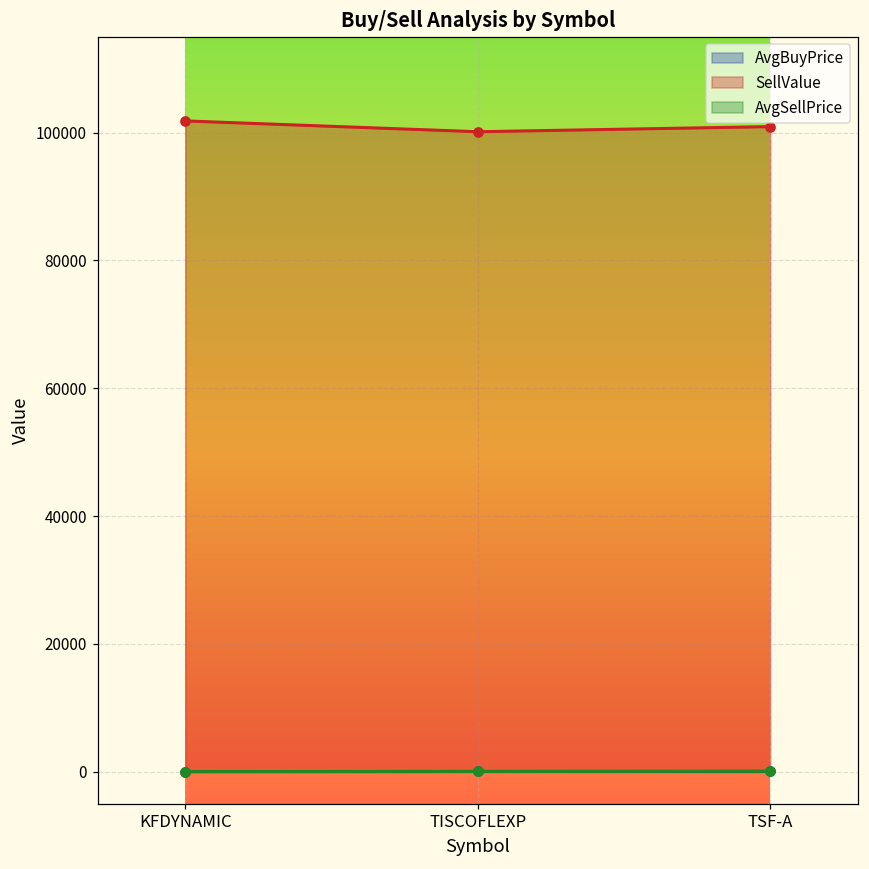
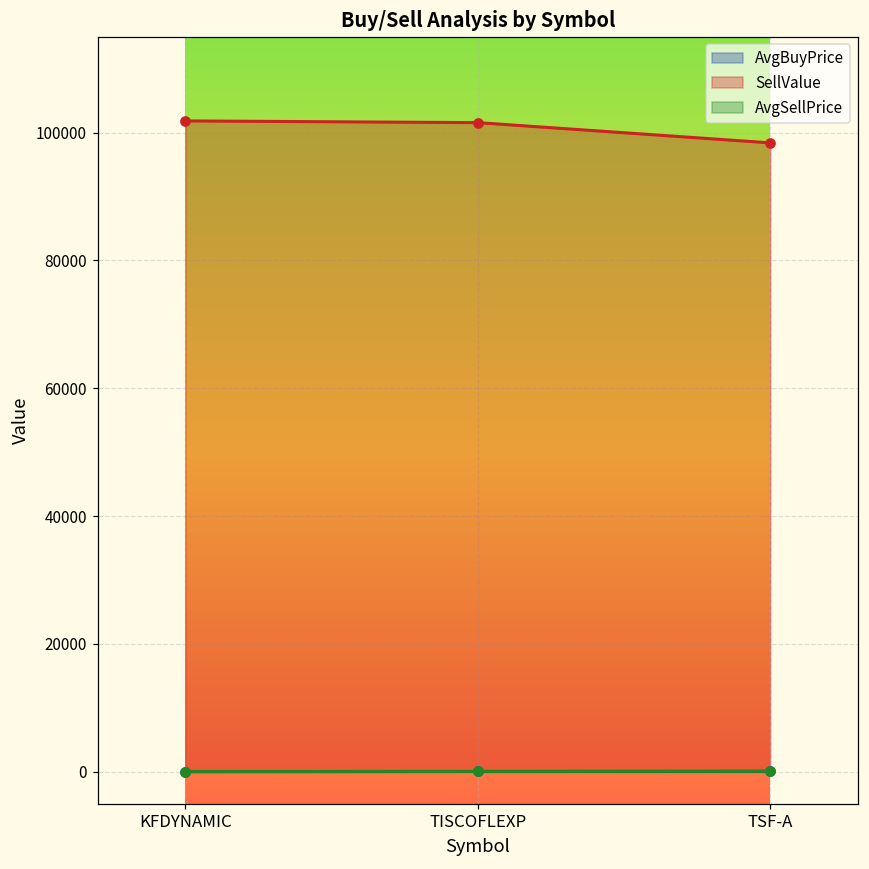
SellValue, TISCOFLEXP: 100000 -> 102000
SellValue, TSF-A: 101000 -> 98000
